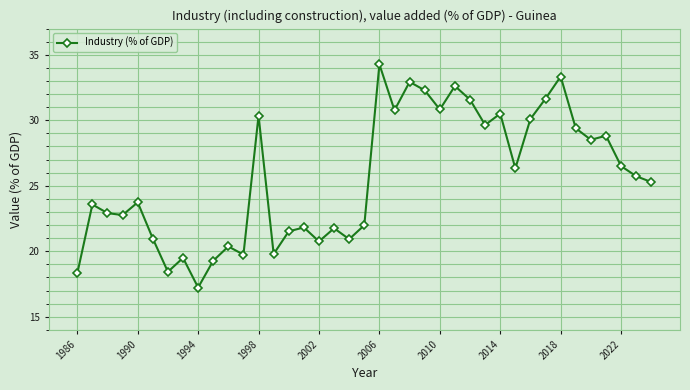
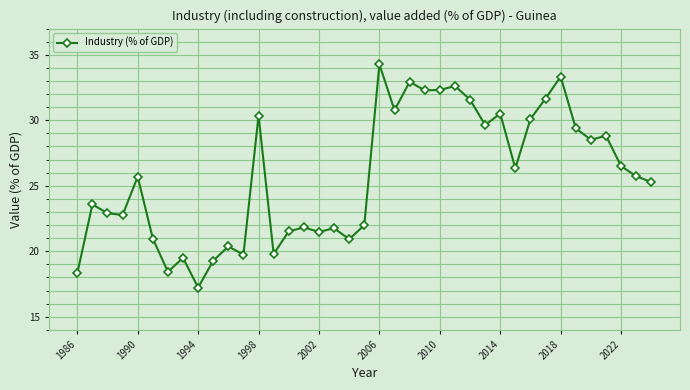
1990: 23.7 -> 25.7
2002: 20.8 -> 21.5
2010: 30.8 -> 32.3
